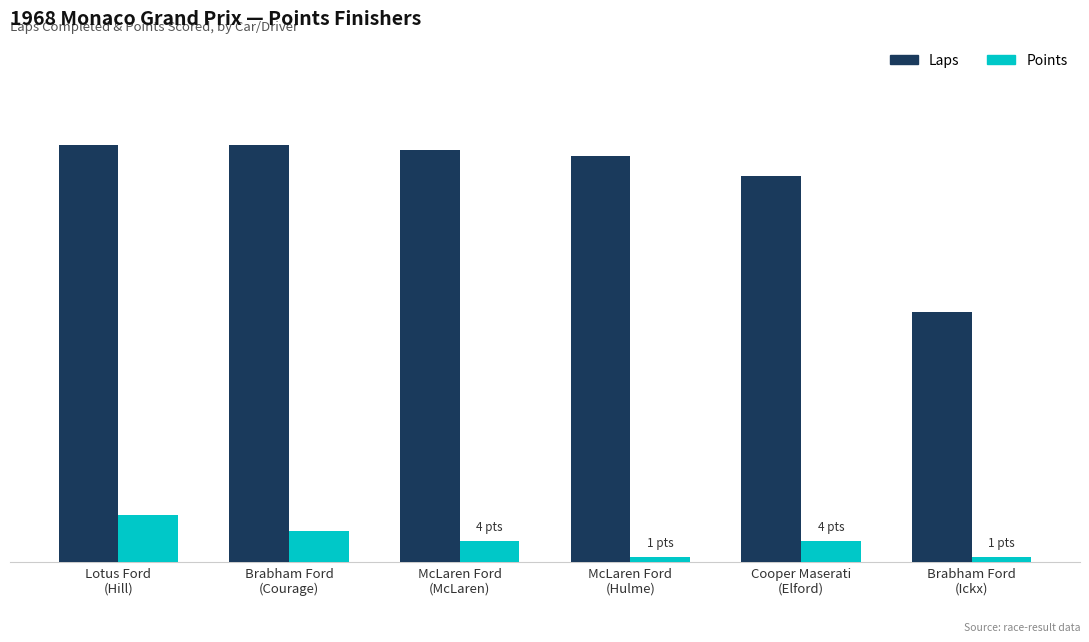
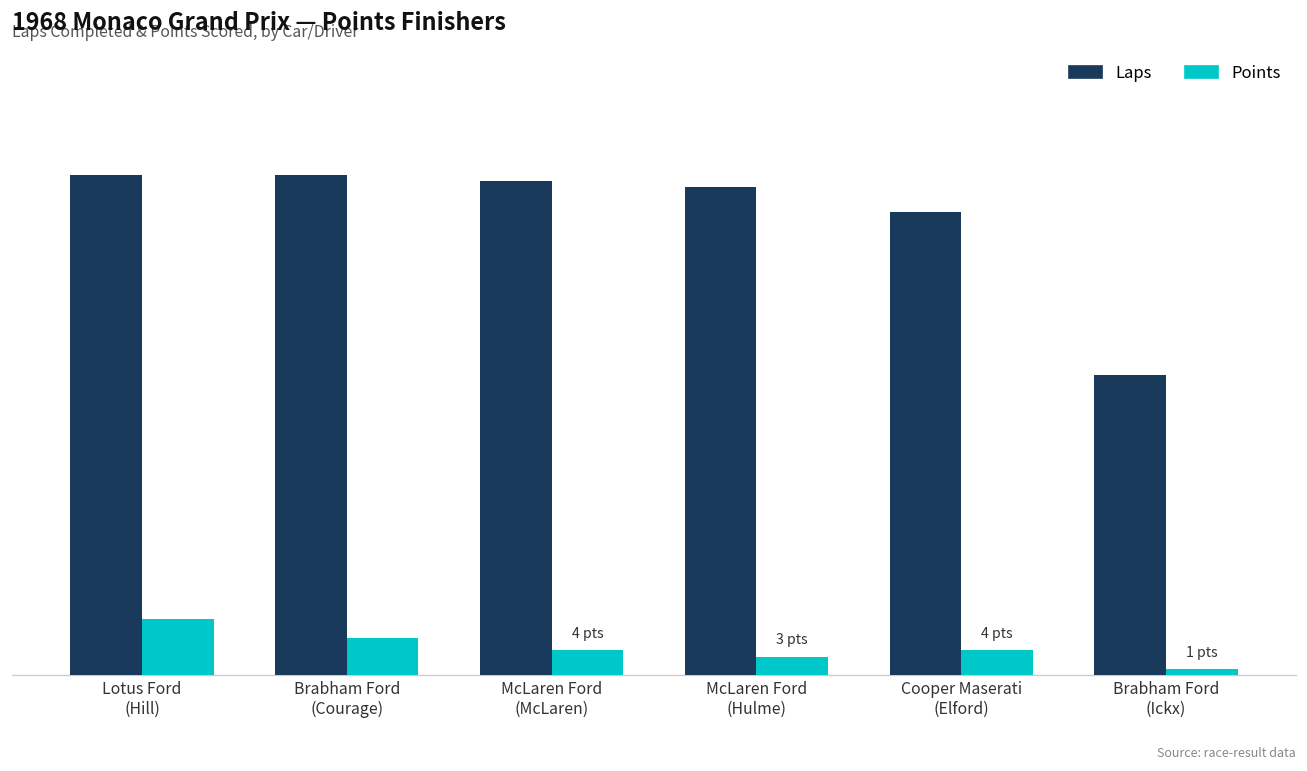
Points, McLaren Ford (Hulme): 1 -> 3
